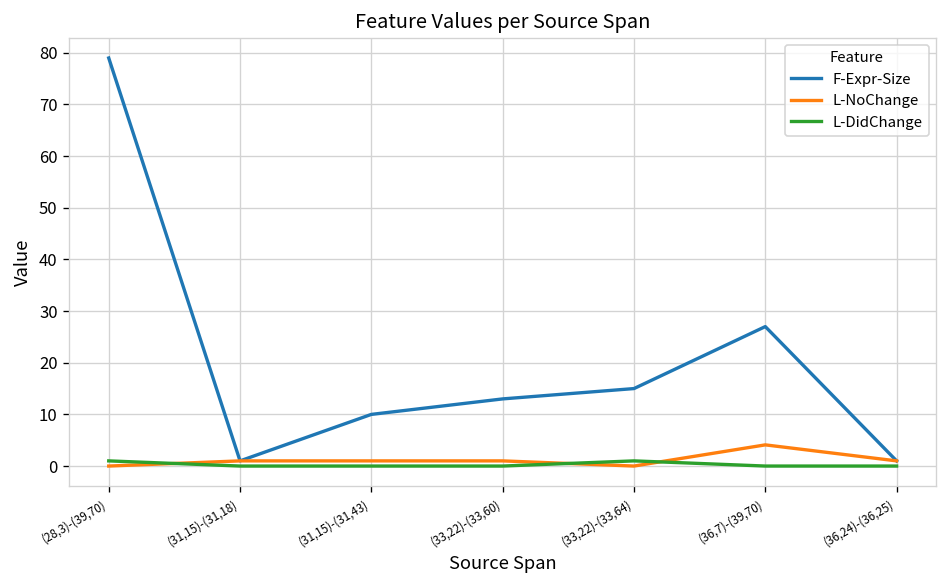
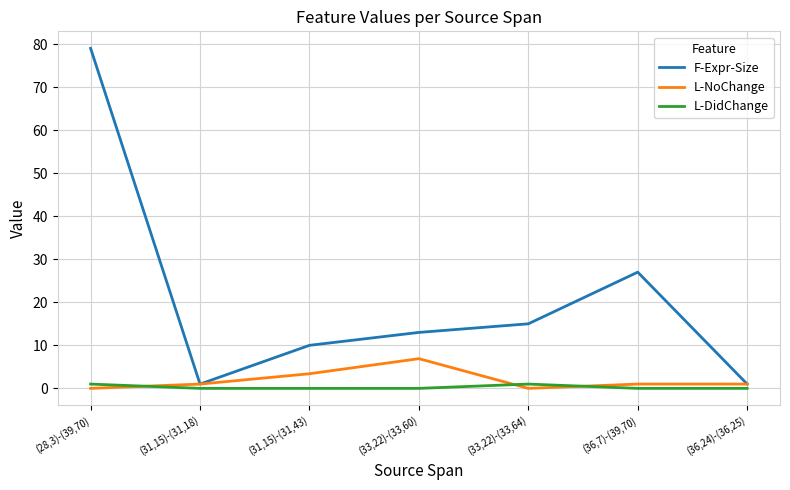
L-NoChange, (31,15)-(31,43): 1 -> 3
L-NoChange, (33,22)-(33,60): 1 -> 7
L-NoChange, (36,7)-(39,70): 4 -> 1
